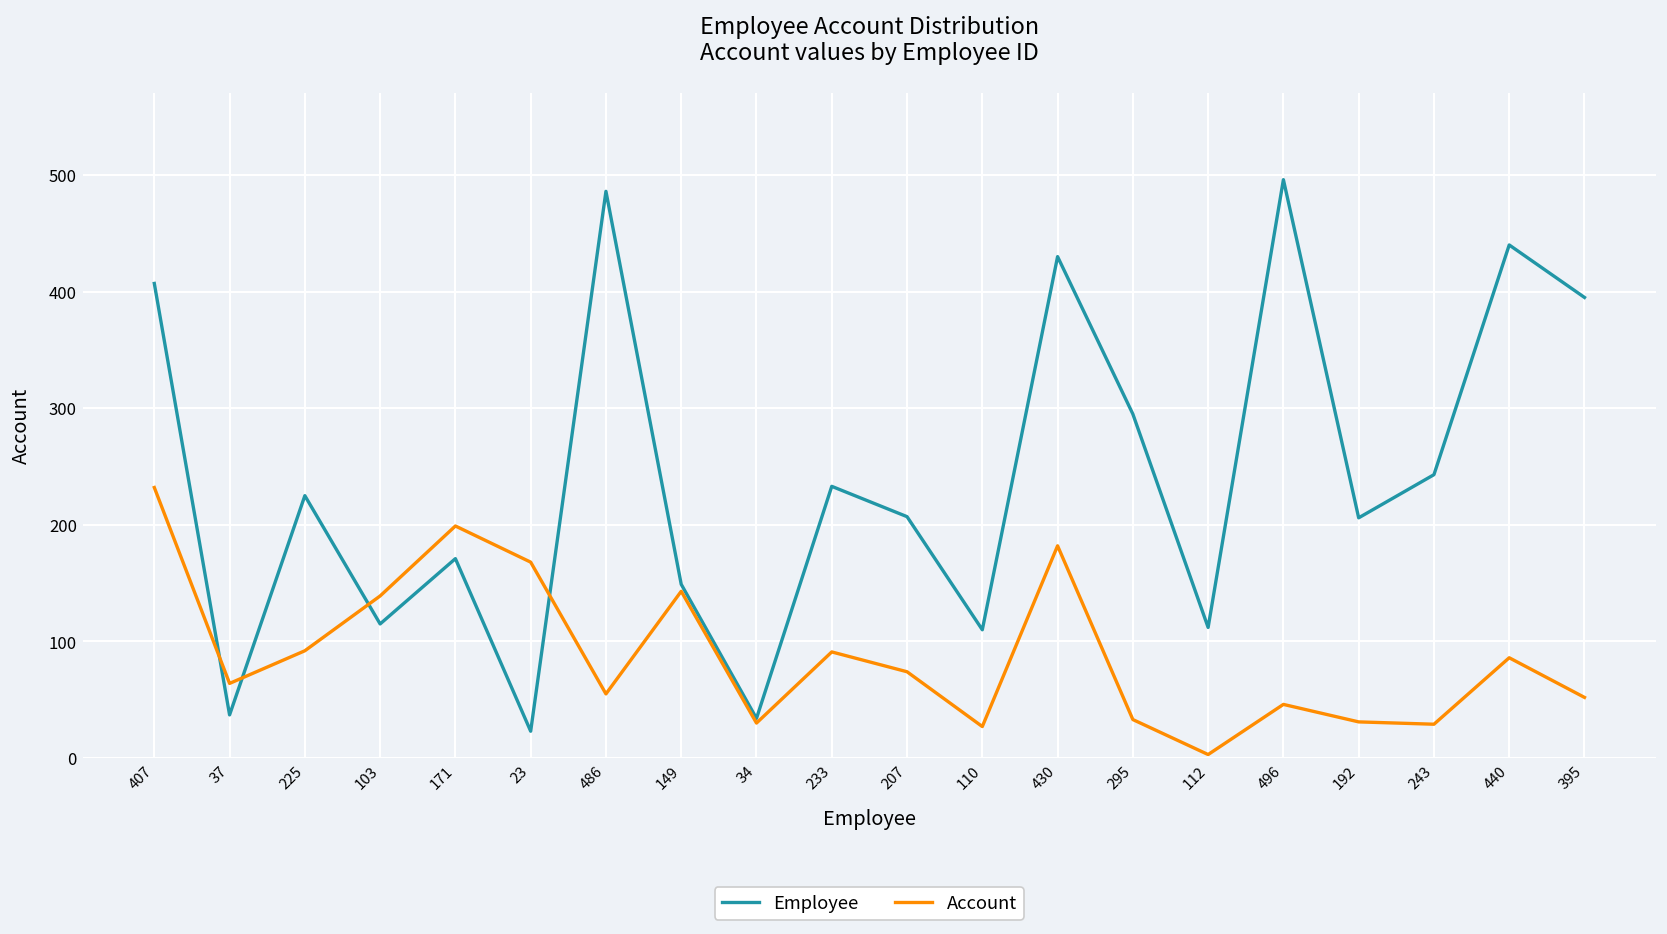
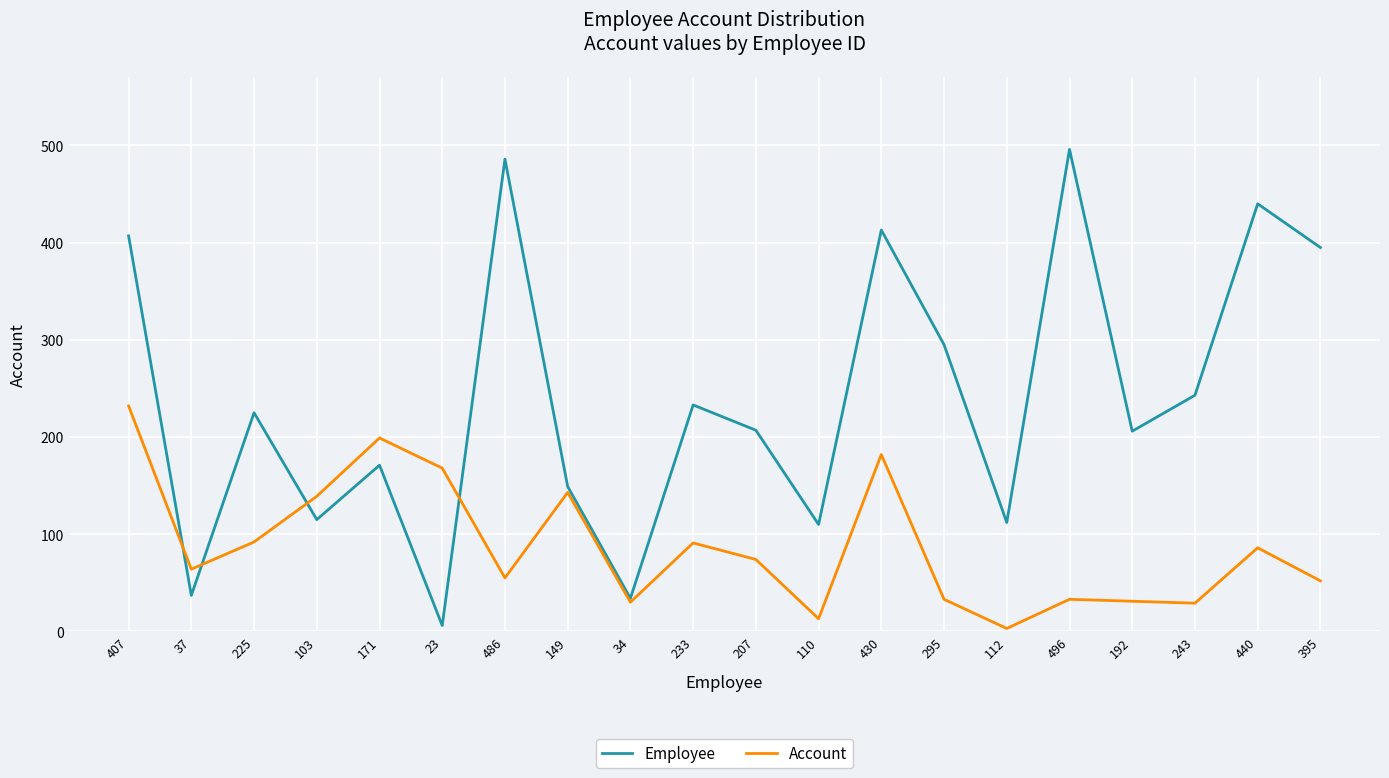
Employee, 23: 20 -> 10
Account, 110: 30 -> 10
Employee, 430: 430 -> 410
Account, 496: 50 -> 30
